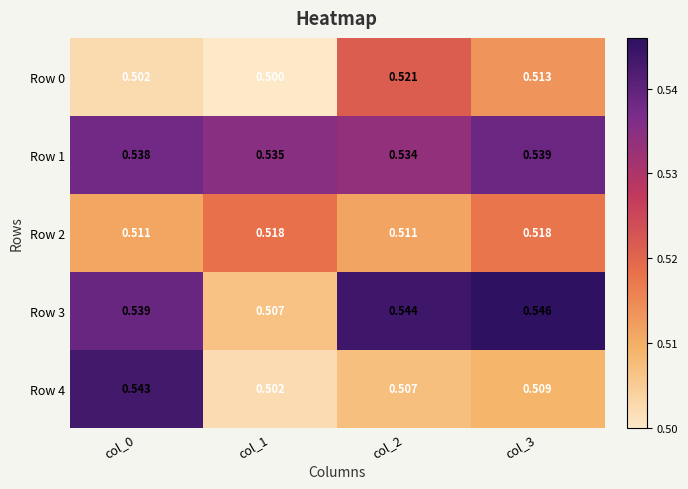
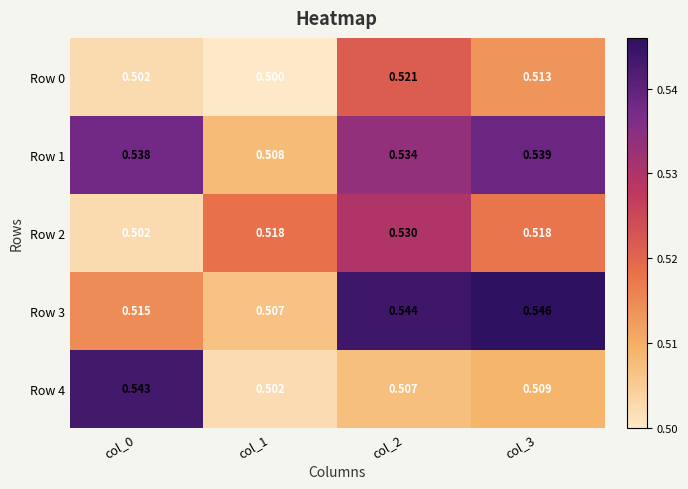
Row 1, col_1: 0.535 -> 0.508
Row 2, col_0: 0.511 -> 0.502
Row 2, col_2: 0.511 -> 0.530
Row 3, col_0: 0.539 -> 0.515
